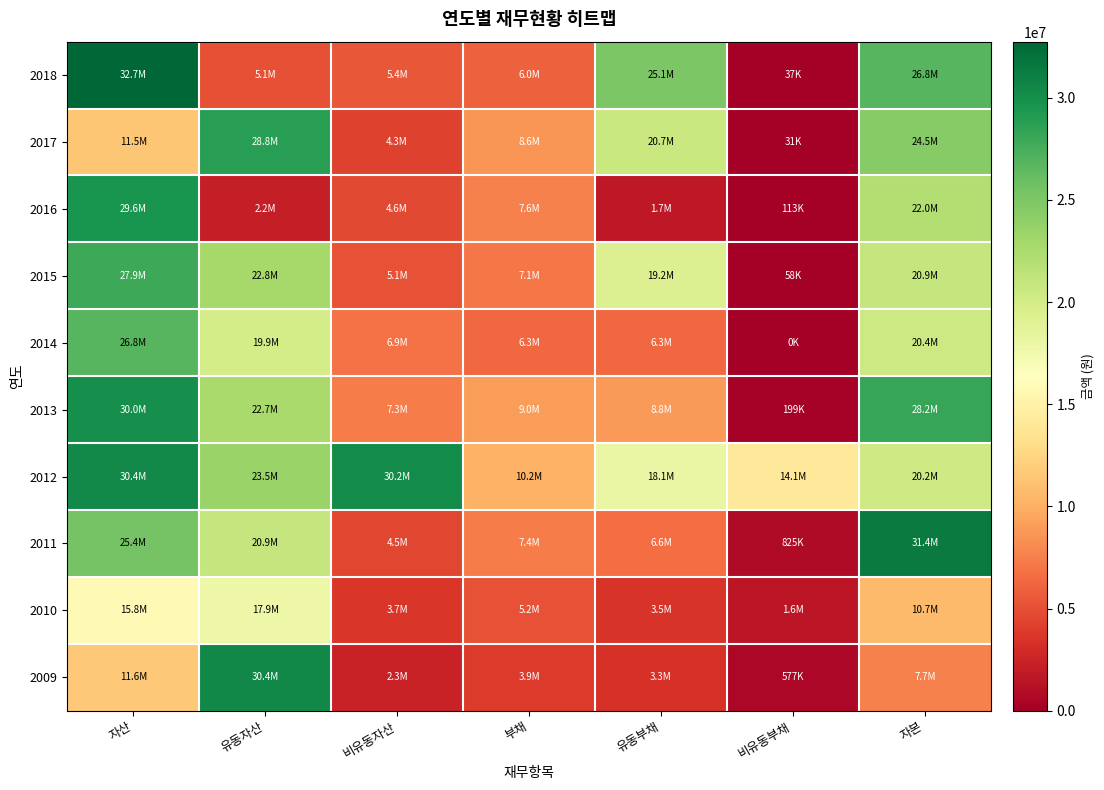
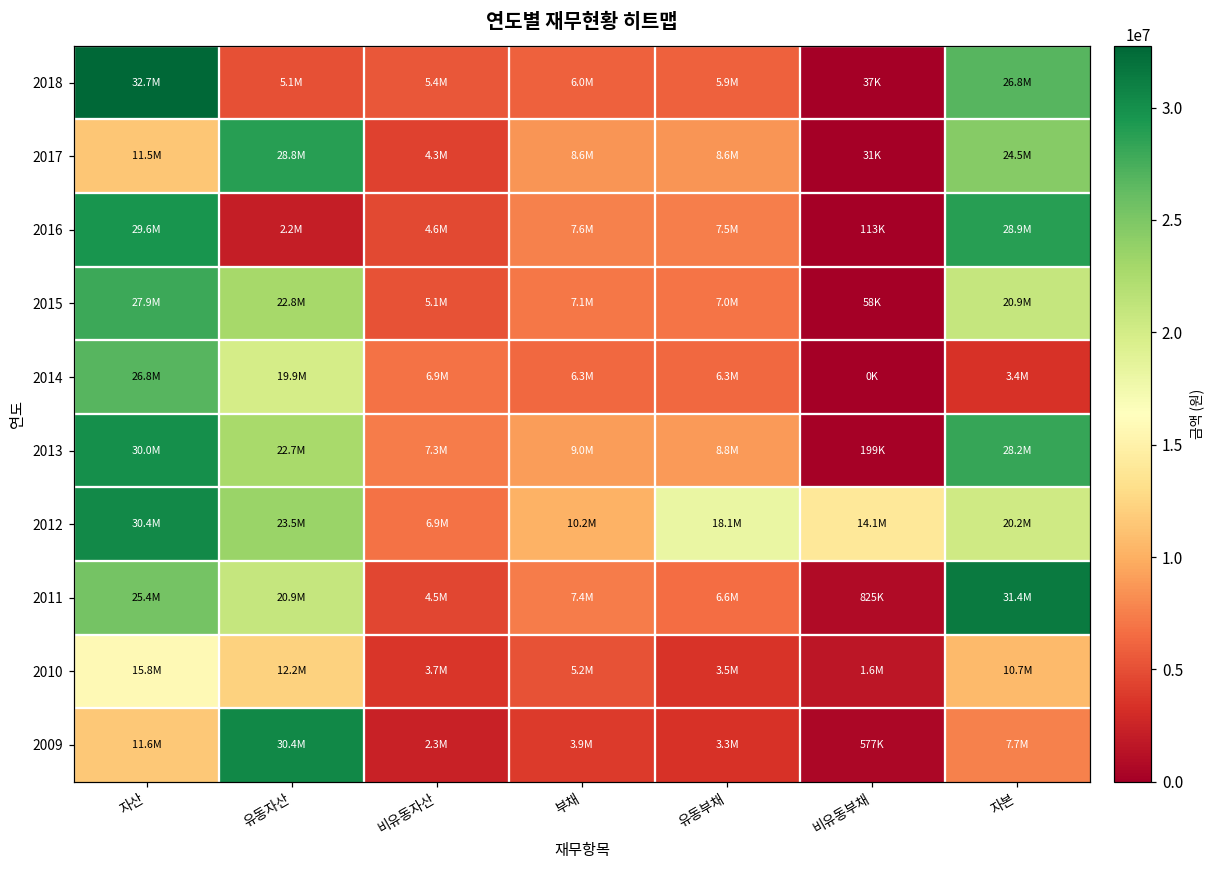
2018, 유동부채: 25.1M -> 5.9M
2017, 유동부채: 20.7M -> 8.6M
2016, 유동부채: 1.7M -> 7.5M
2016, 자본: 22.0M -> 28.9M
2015, 유동부채: 19.2M -> 7.0M
2014, 자본: 20.4M -> 3.4M
2012, 비유동자산: 30.2M -> 6.9M
2010, 유동자산: 17.9M -> 12.2M
